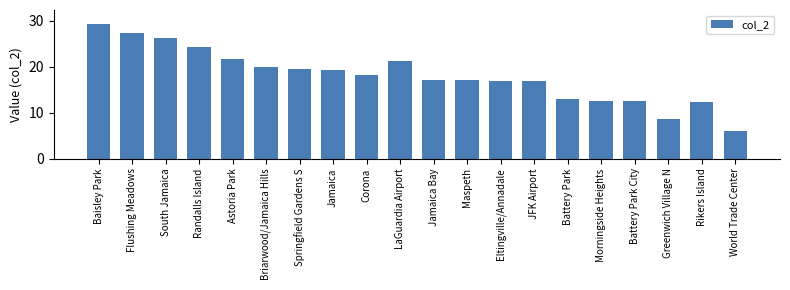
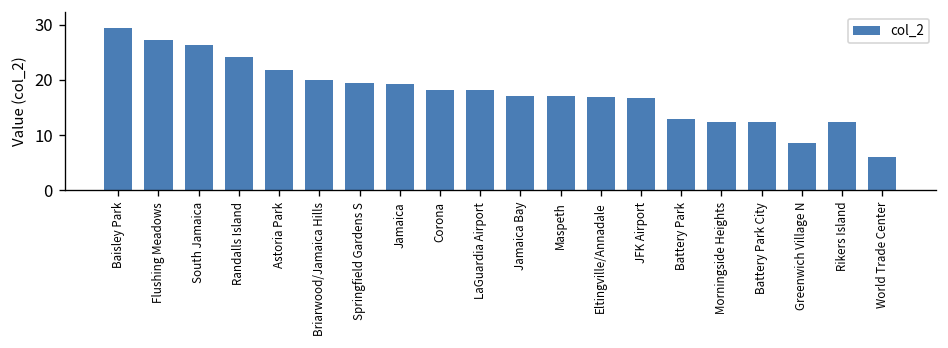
LaGuardia Airport: 21 -> 18
